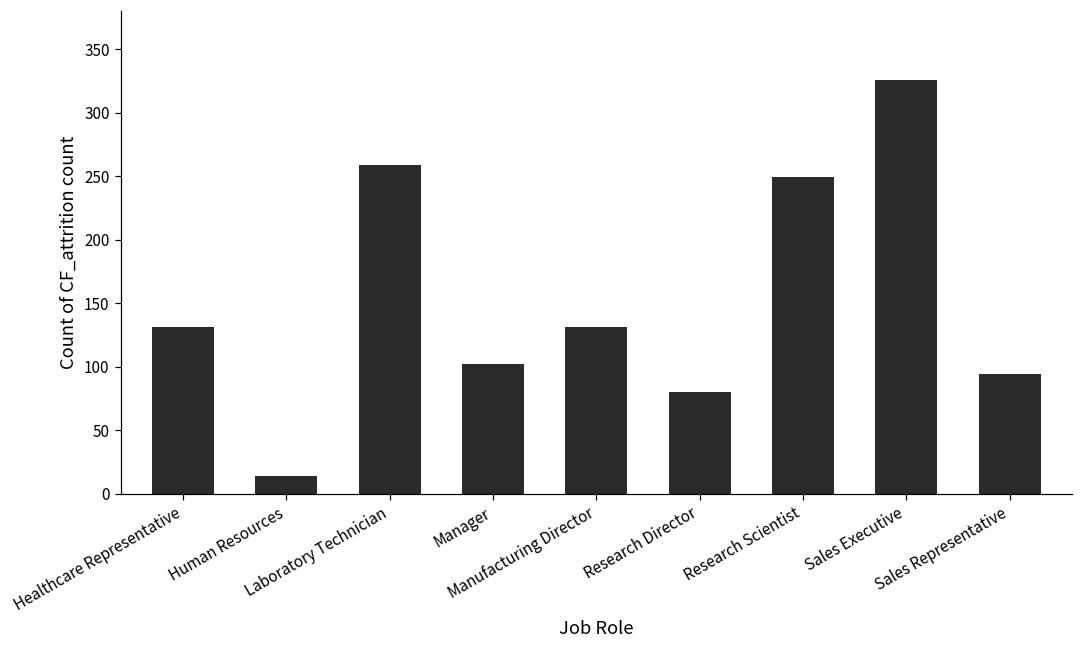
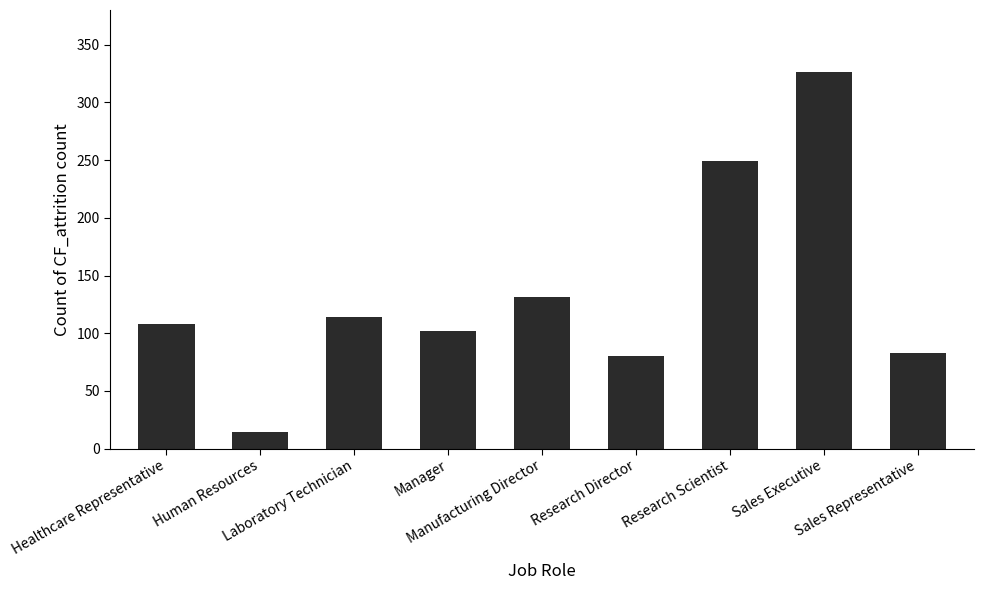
Healthcare Representative: 131 -> 108
Laboratory Technician: 259 -> 114
Sales Representative: 94 -> 83
